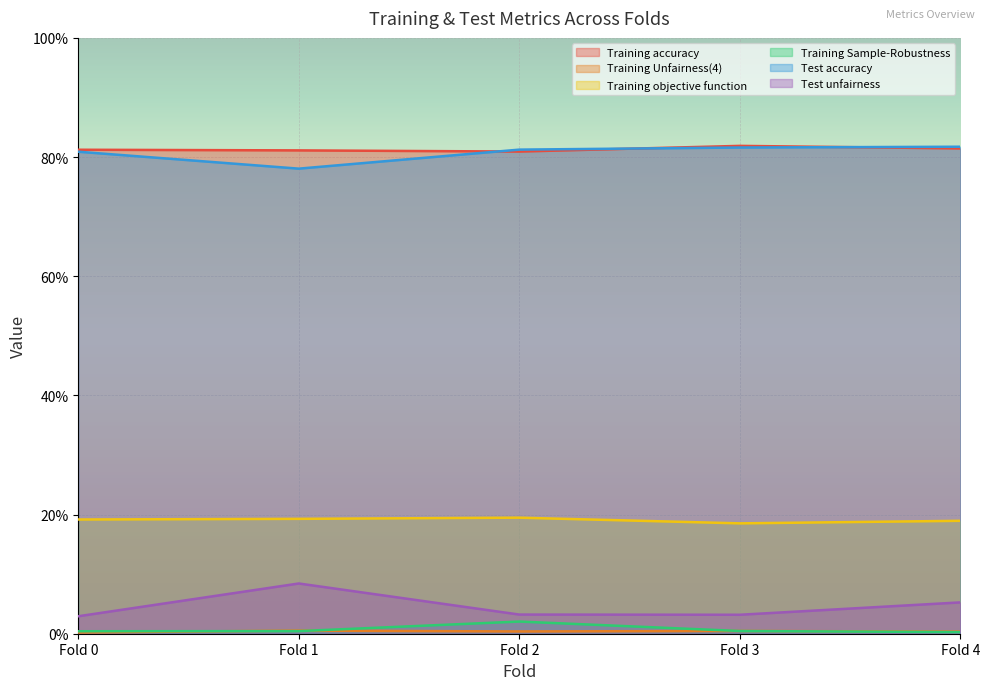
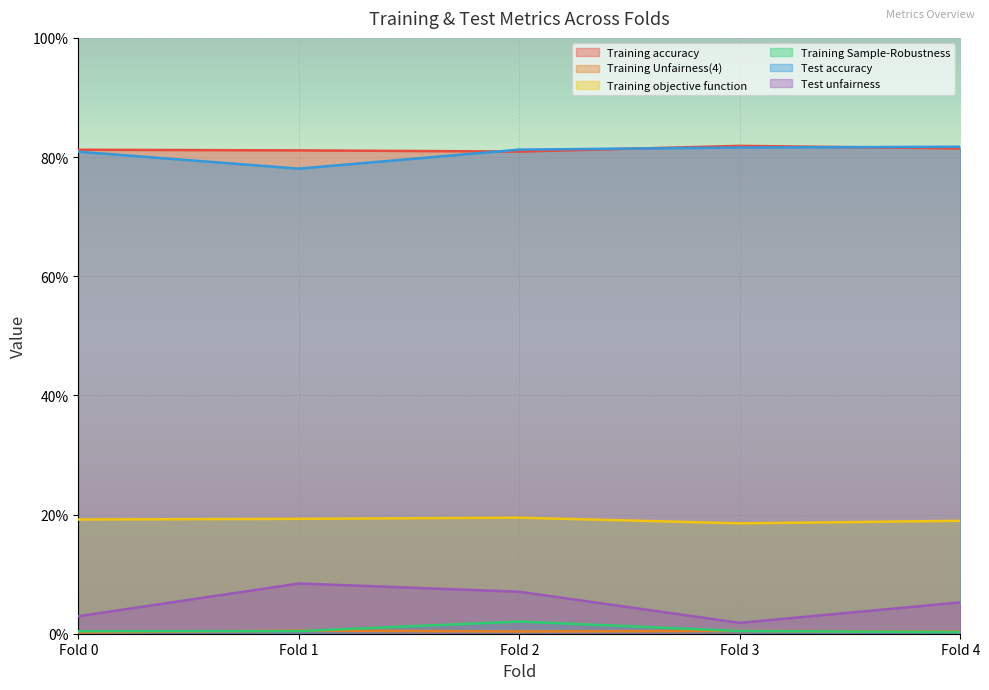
Test unfairness, Fold 2: 3% -> 7%
Test unfairness, Fold 3: 3% -> 2%
